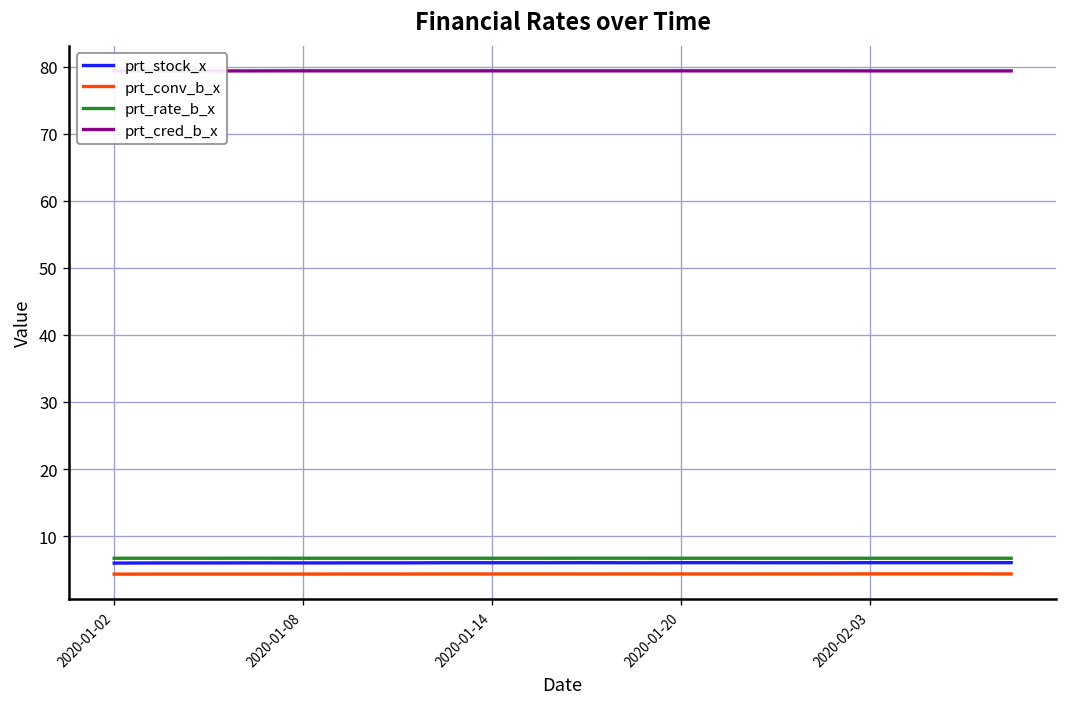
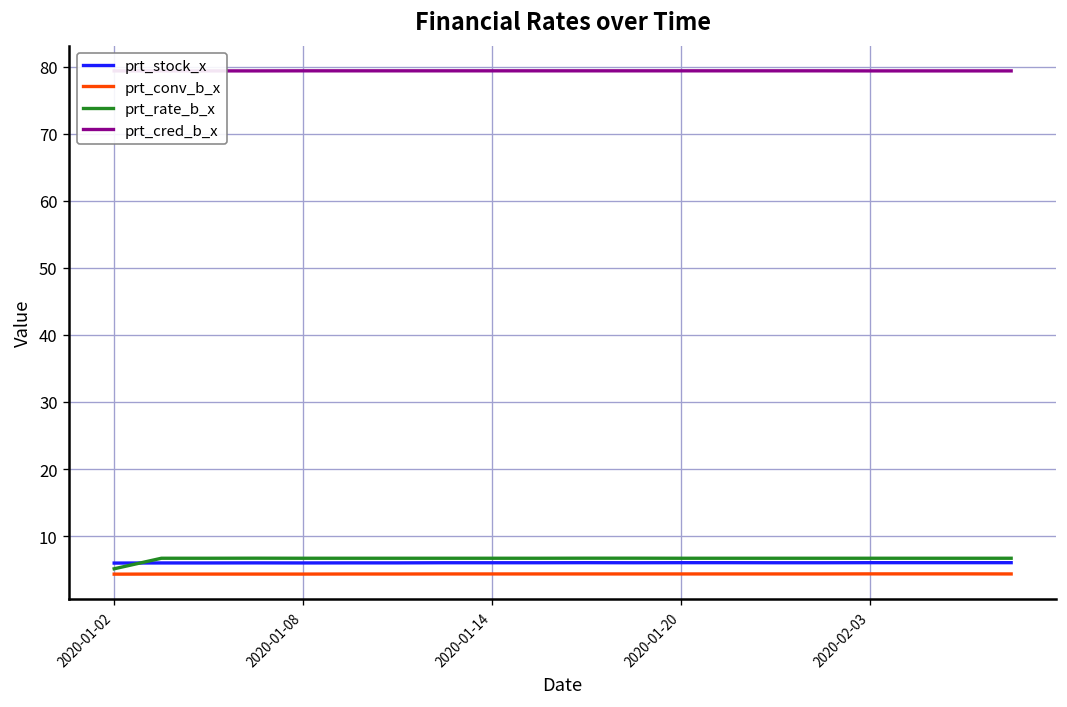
prt_rate_b_x, 2020-01-02: 7 -> 5
